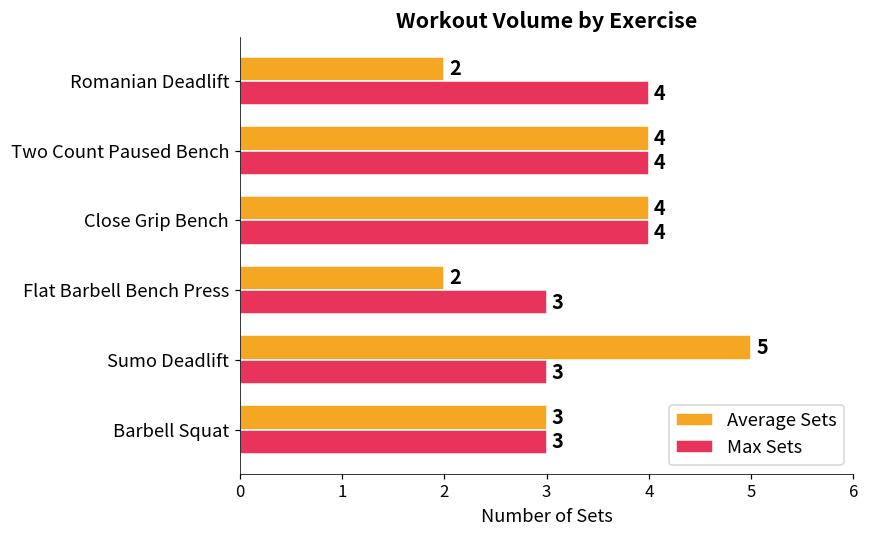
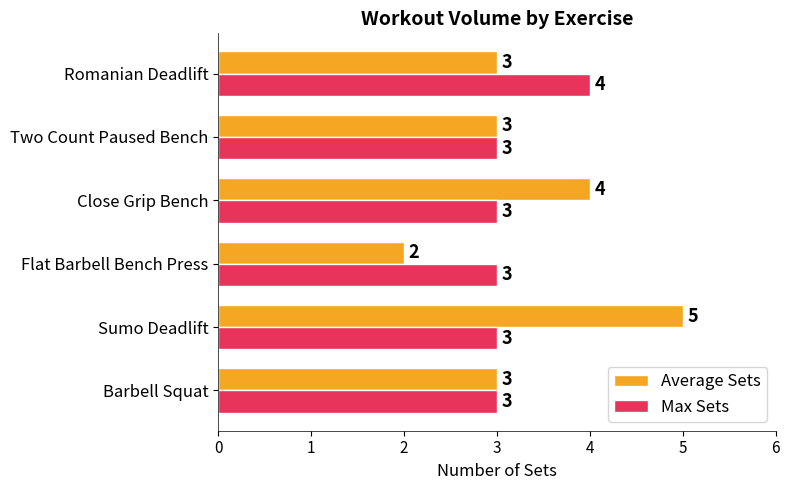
Average Sets, Romanian Deadlift: 2 -> 3
Average Sets, Two Count Paused Bench: 4 -> 3
Max Sets, Two Count Paused Bench: 4 -> 3
Max Sets, Close Grip Bench: 4 -> 3
